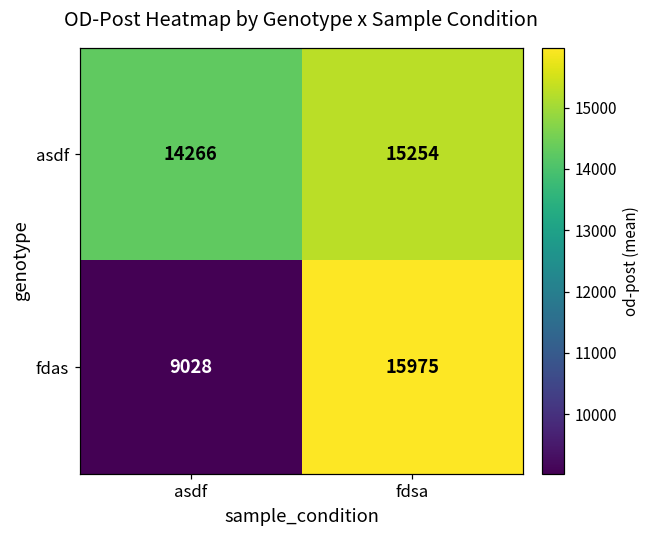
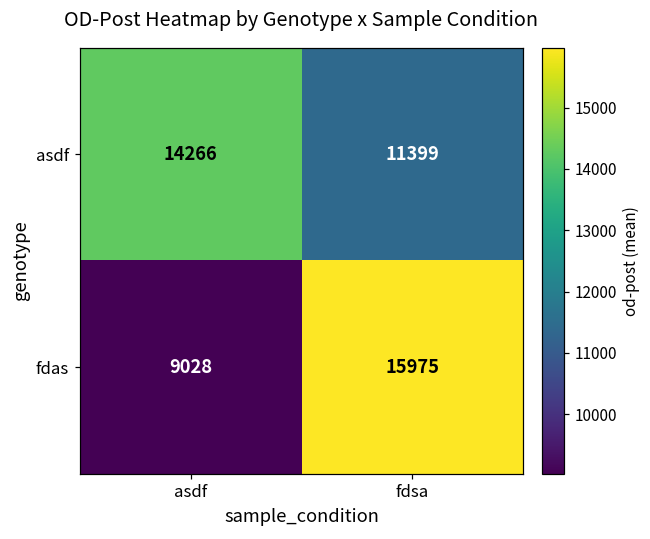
asdf, fdsa: 15254 -> 11399
